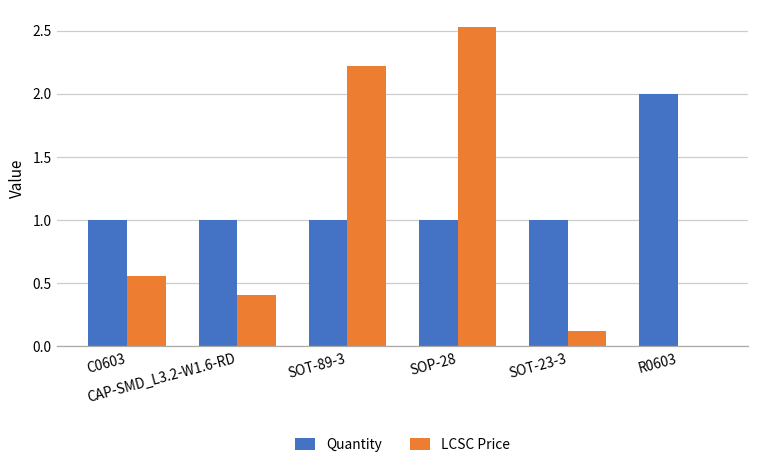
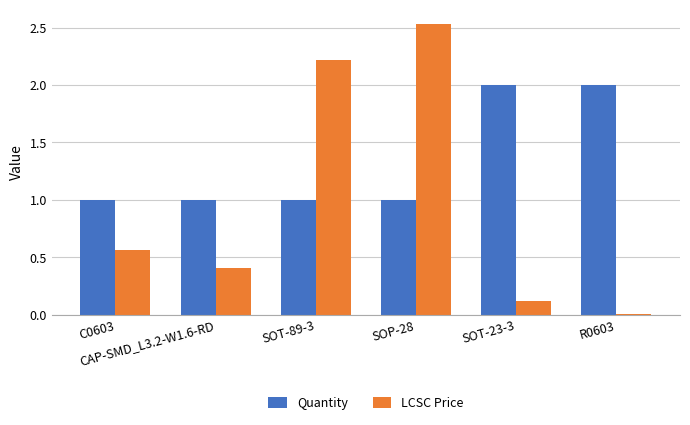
Quantity, SOT-23-3: 1 -> 2
